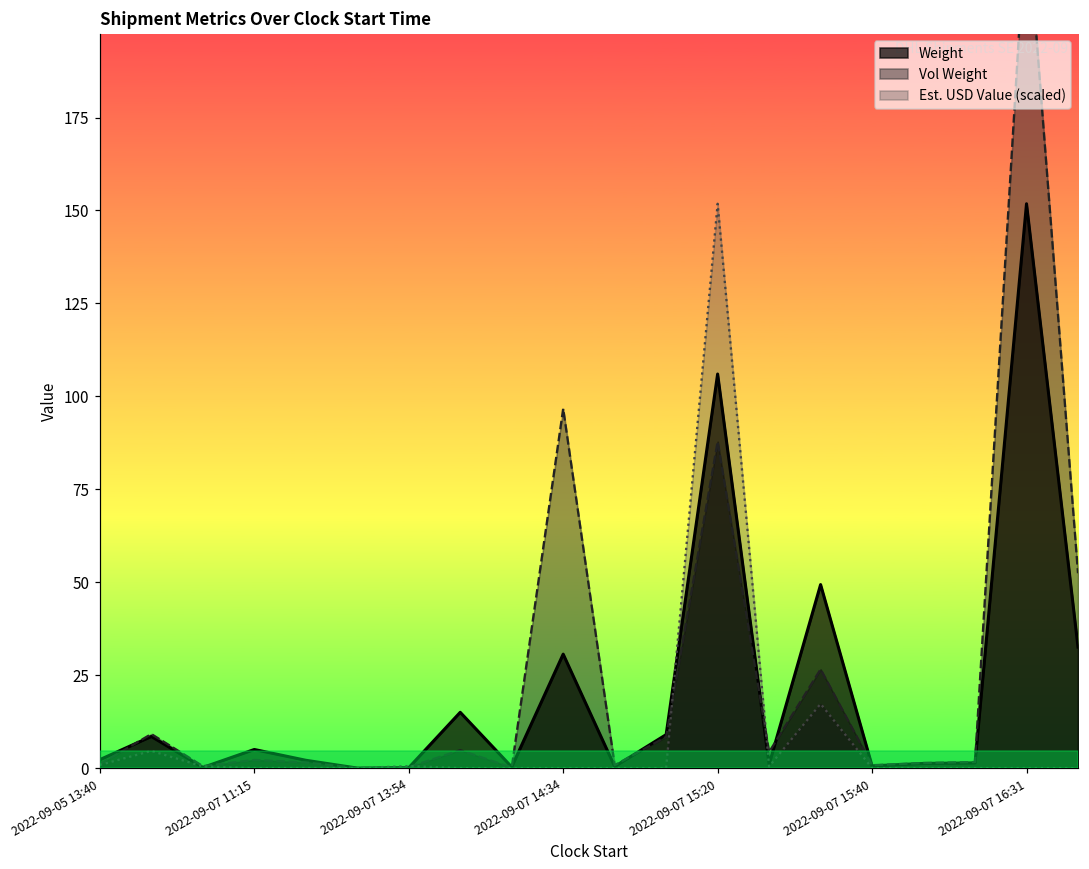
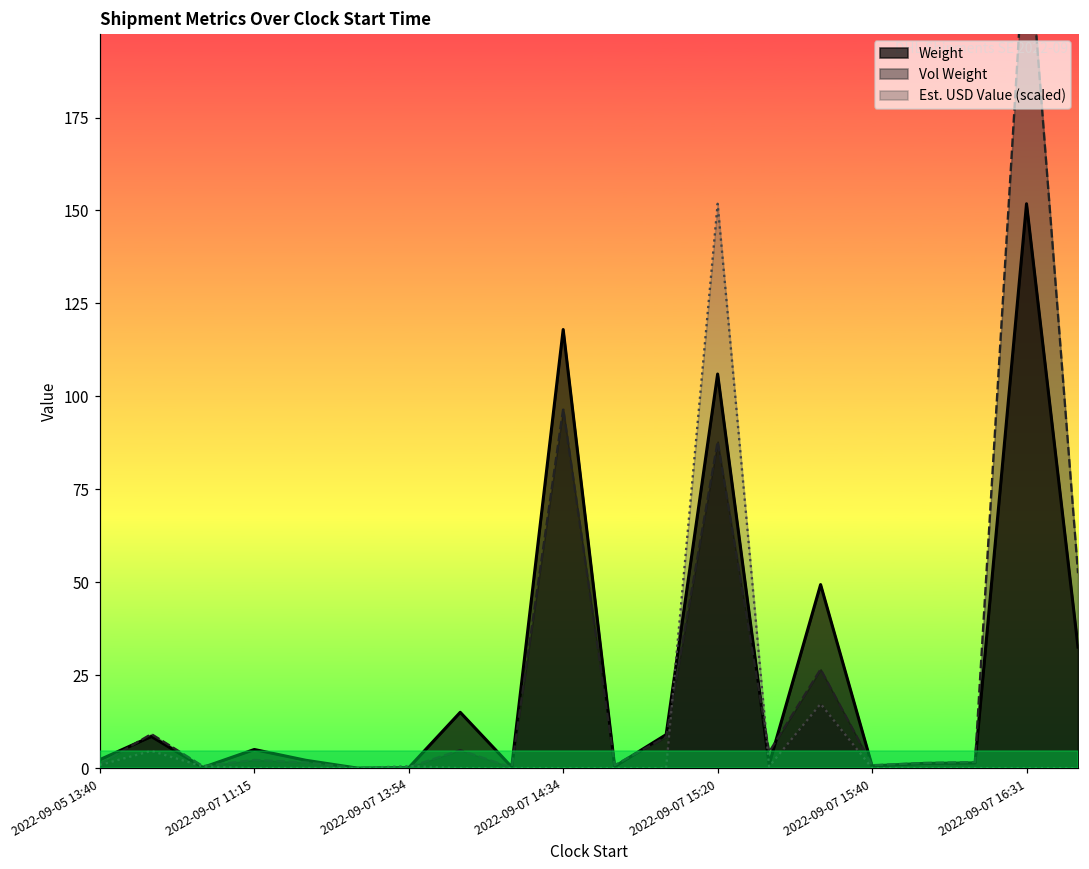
Weight, 2022-09-07 14:34: 31 -> 118
